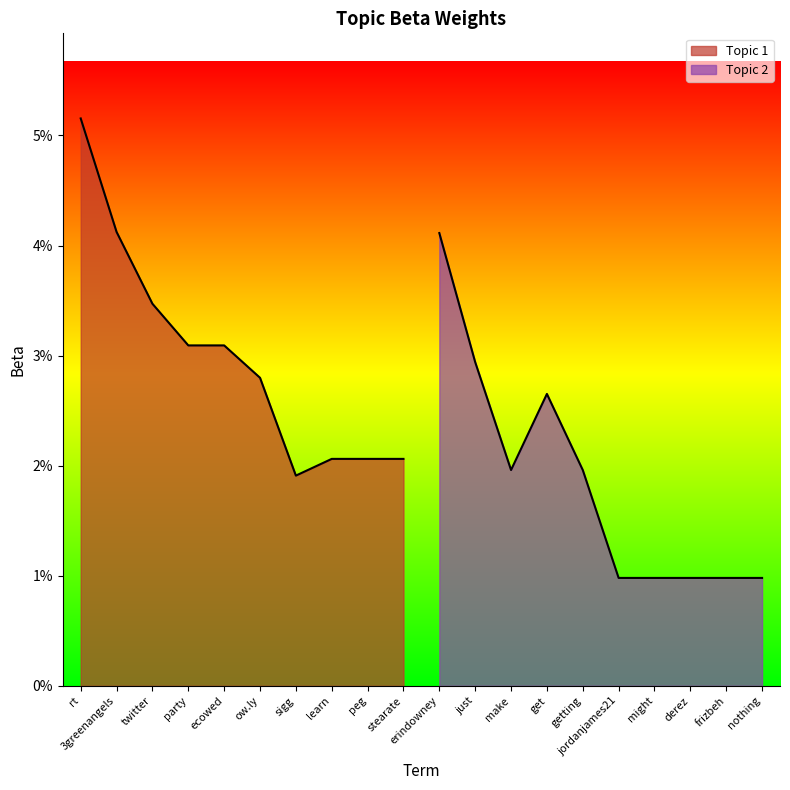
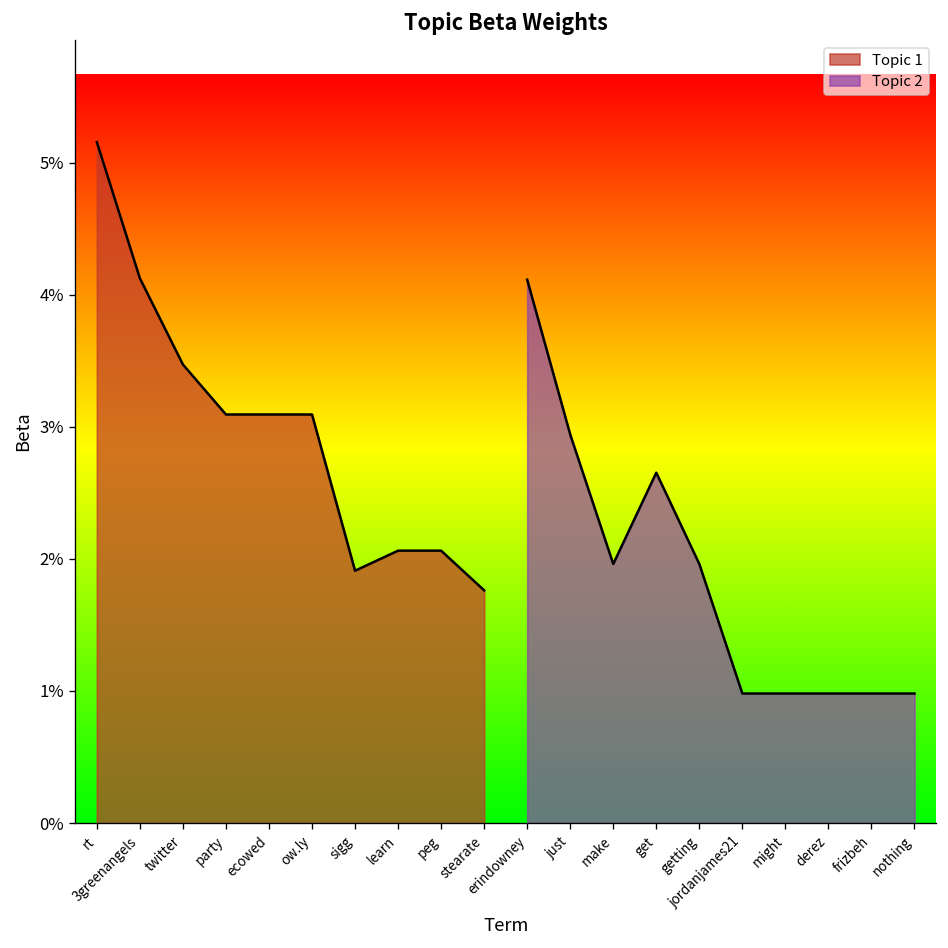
Topic 1, ow.ly: 2.80% -> 3.09%
Topic 1, stearate: 2.06% -> 1.76%
